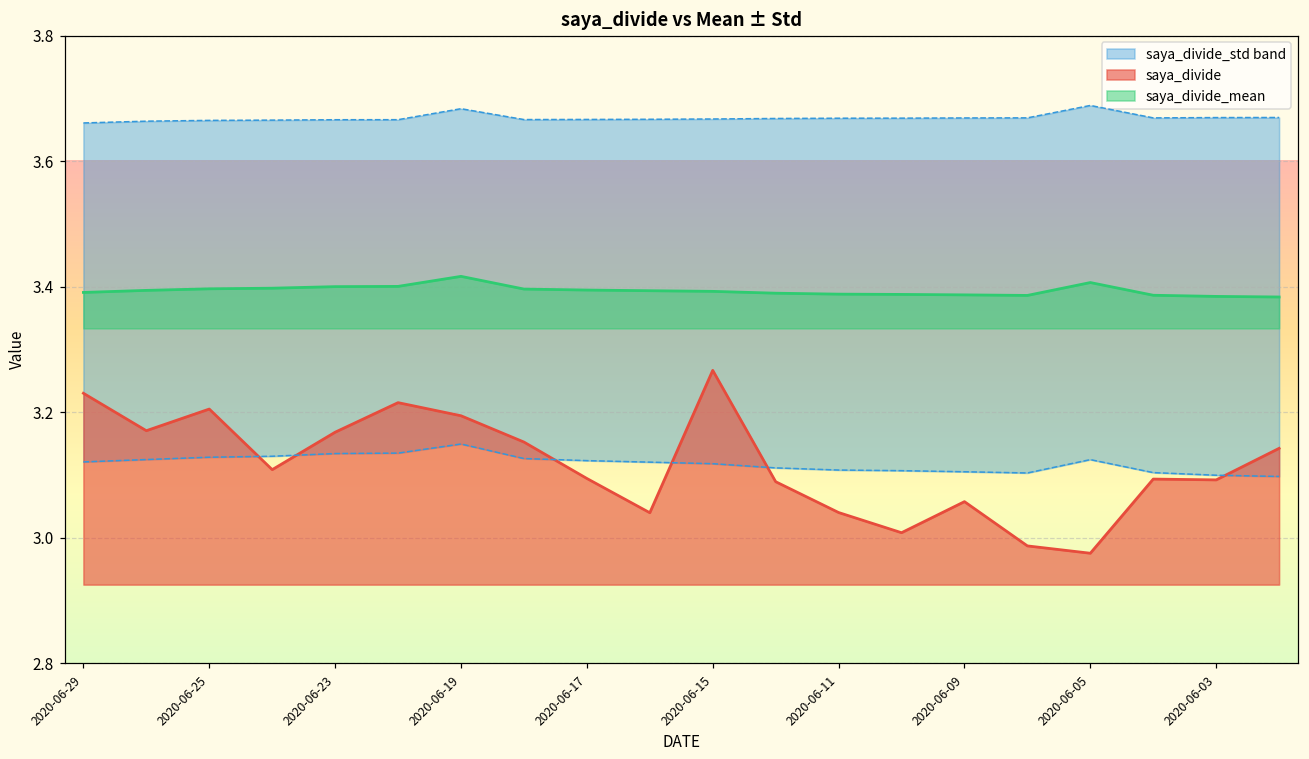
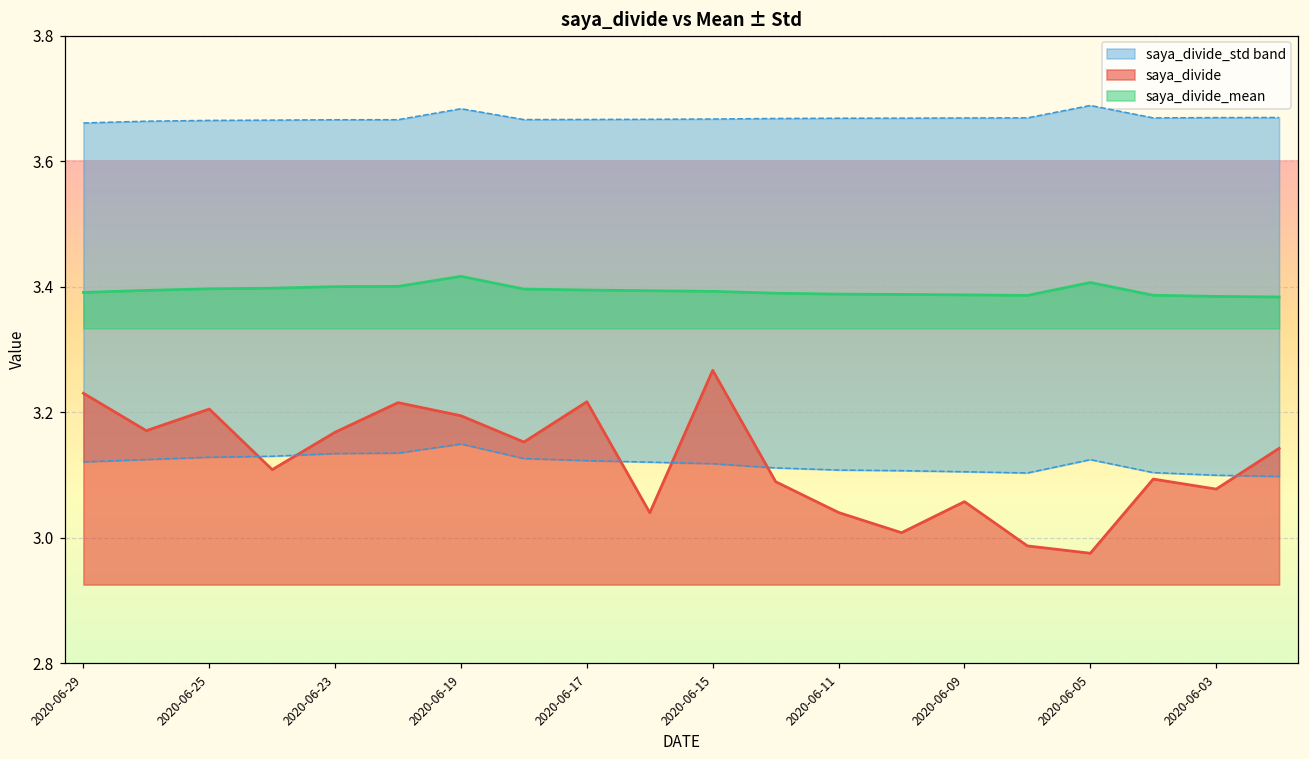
saya_divide, 2020-06-17: 3.09 -> 3.22
saya_divide, 2020-06-03: 3.09 -> 3.08
